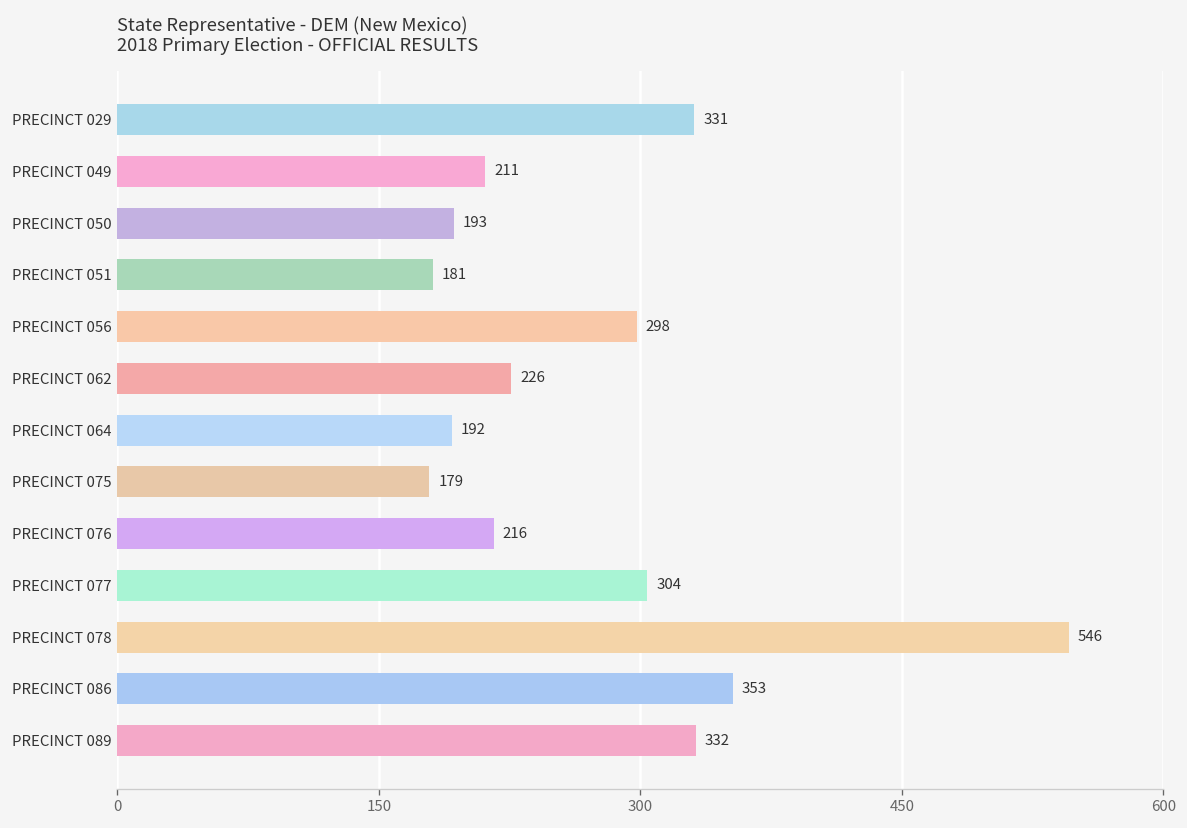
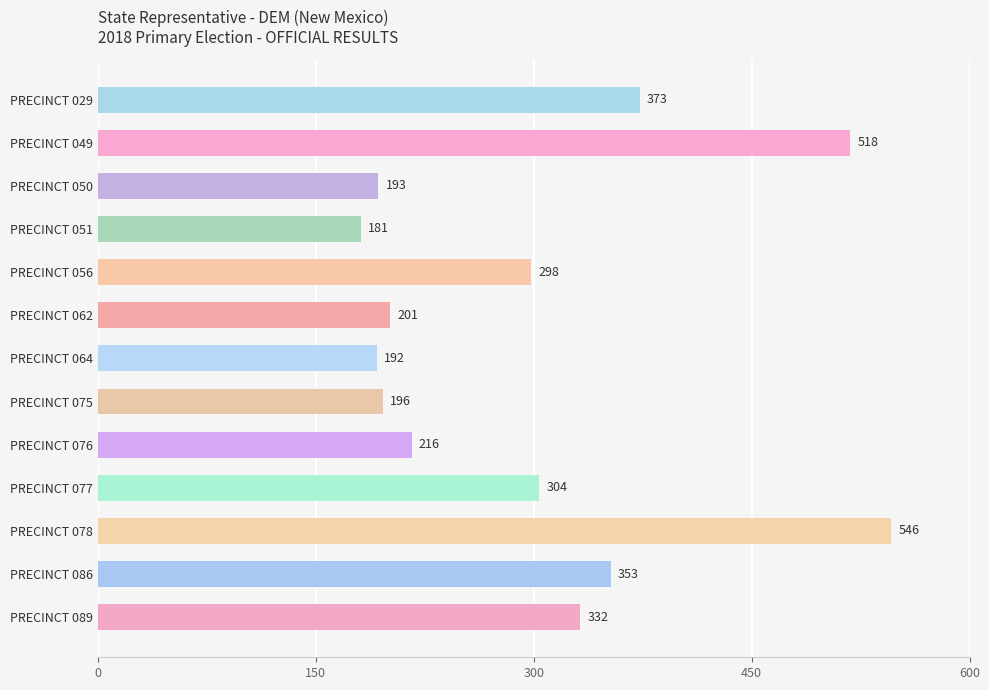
PRECINCT 029: 331 -> 373
PRECINCT 049: 211 -> 518
PRECINCT 062: 226 -> 201
PRECINCT 075: 179 -> 196
